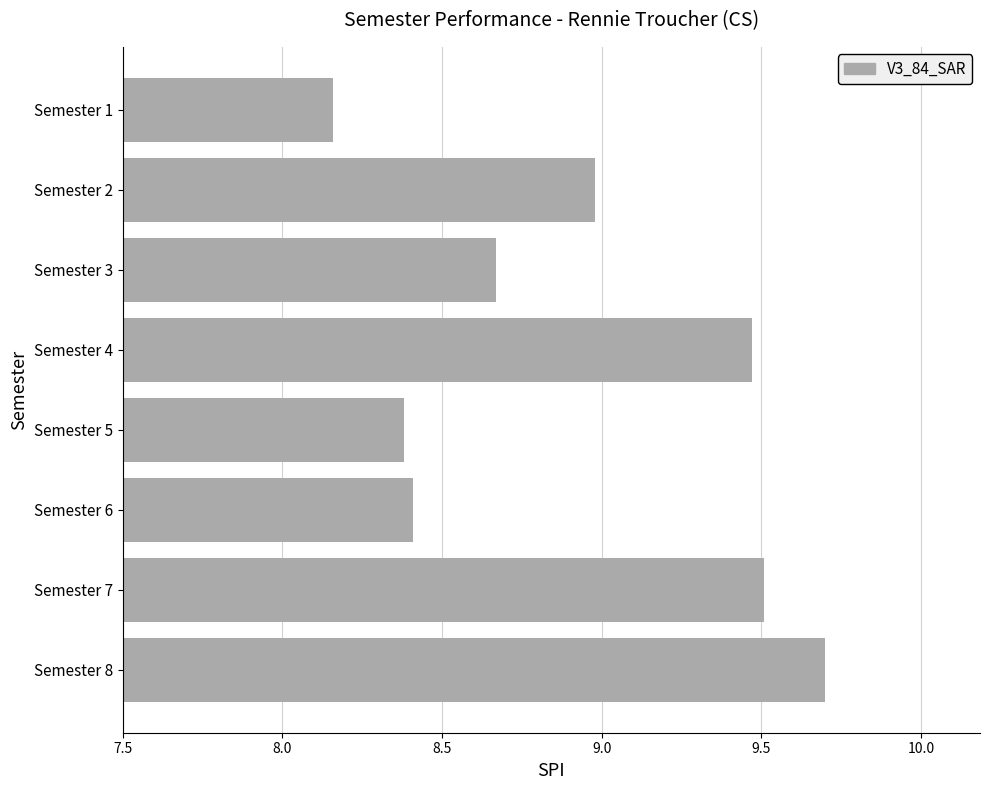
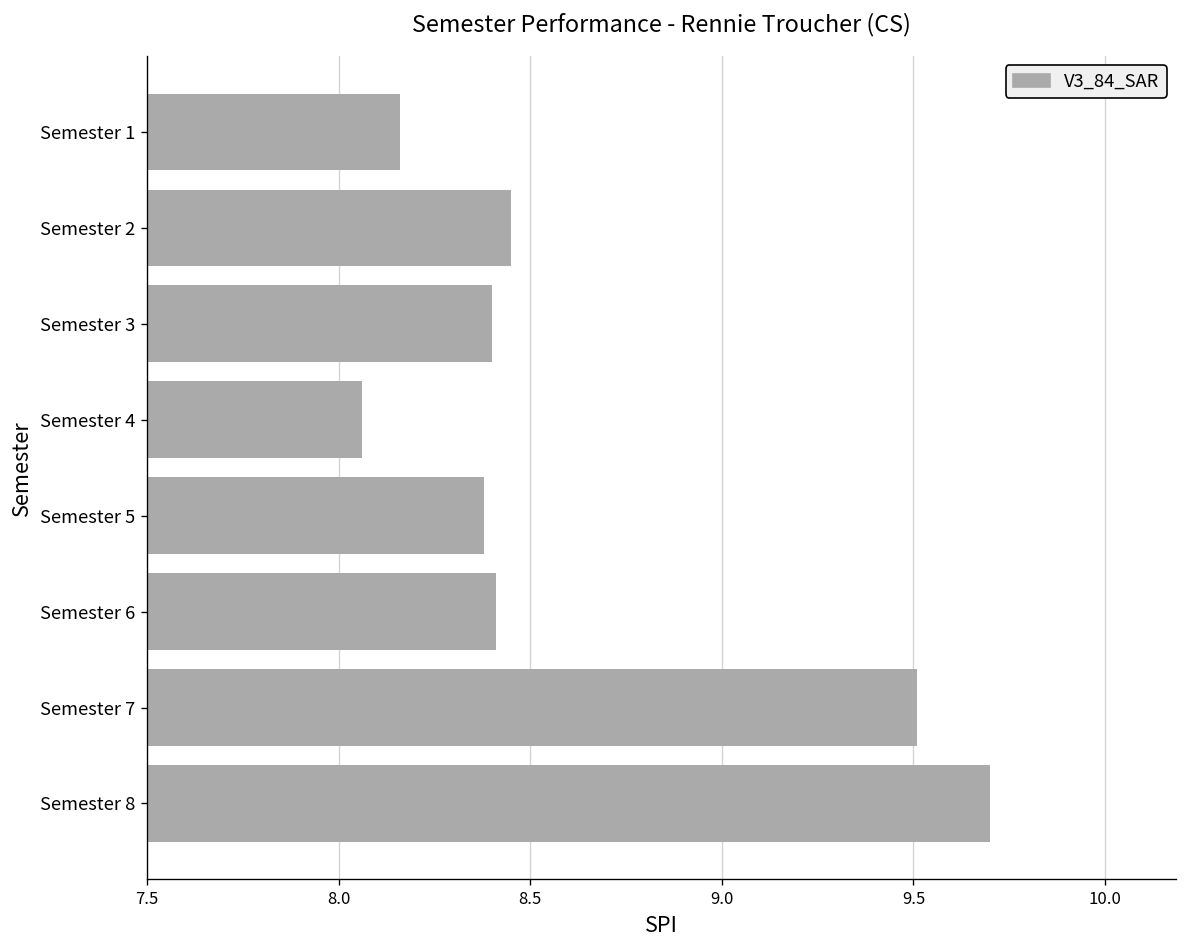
Semester 2: 8.98 -> 8.45
Semester 3: 8.67 -> 8.40
Semester 4: 9.47 -> 8.06
